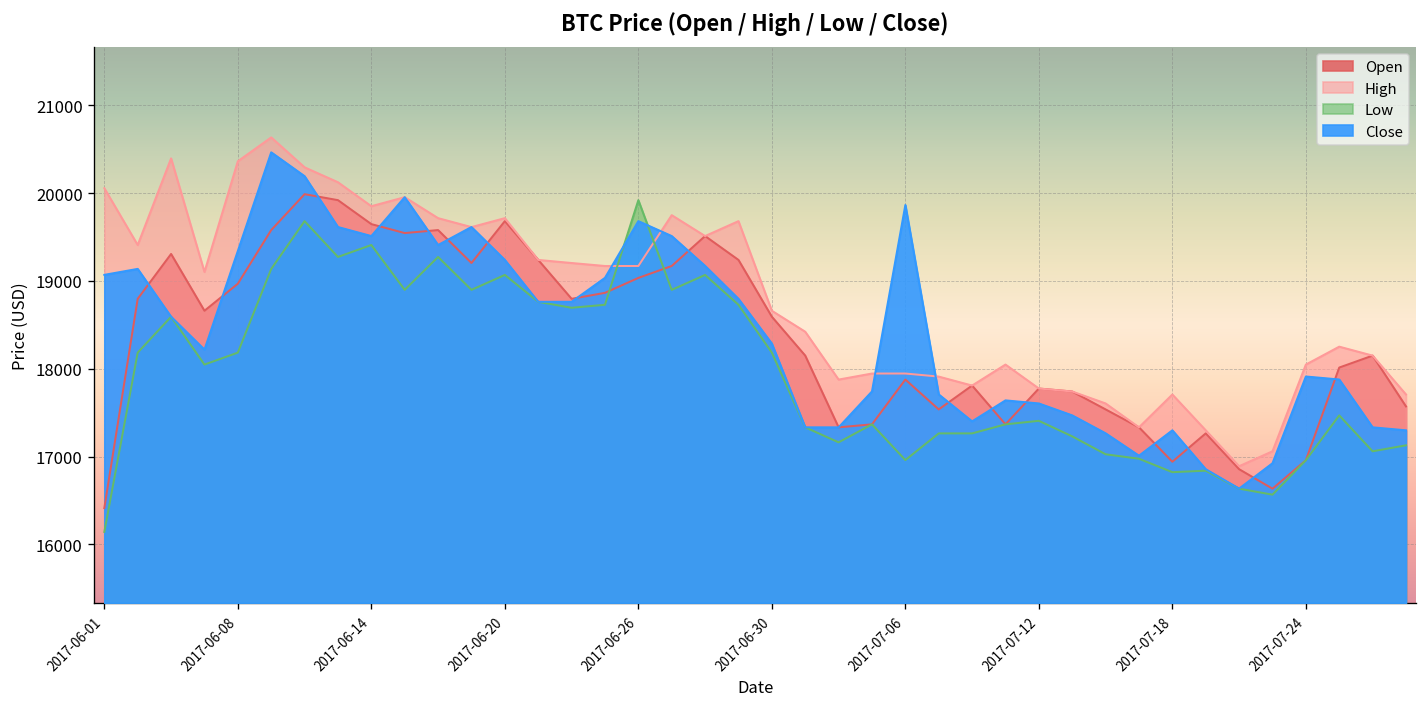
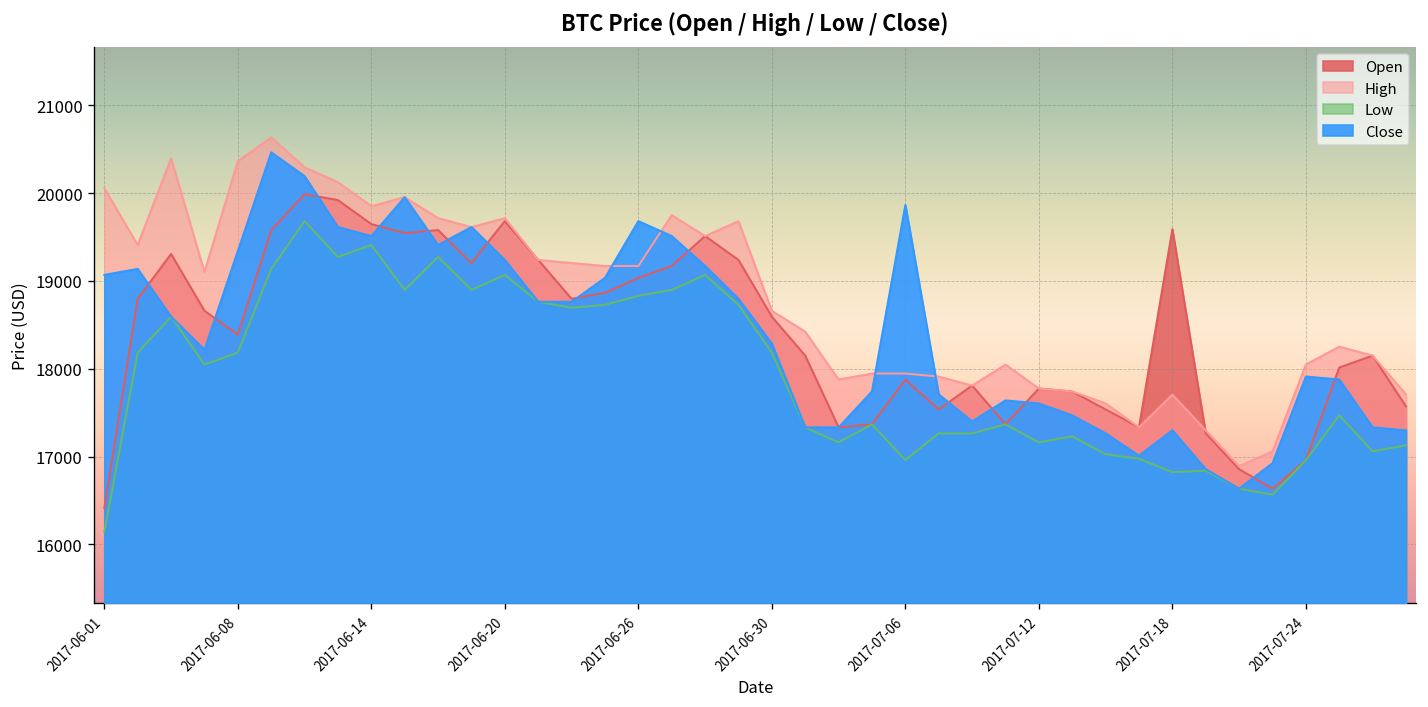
Open, 2017-06-08: 19000 -> 18400
Low, 2017-06-26: 19900 -> 18800
Low, 2017-07-12: 17400 -> 17200
Open, 2017-07-18: 16900 -> 19600
